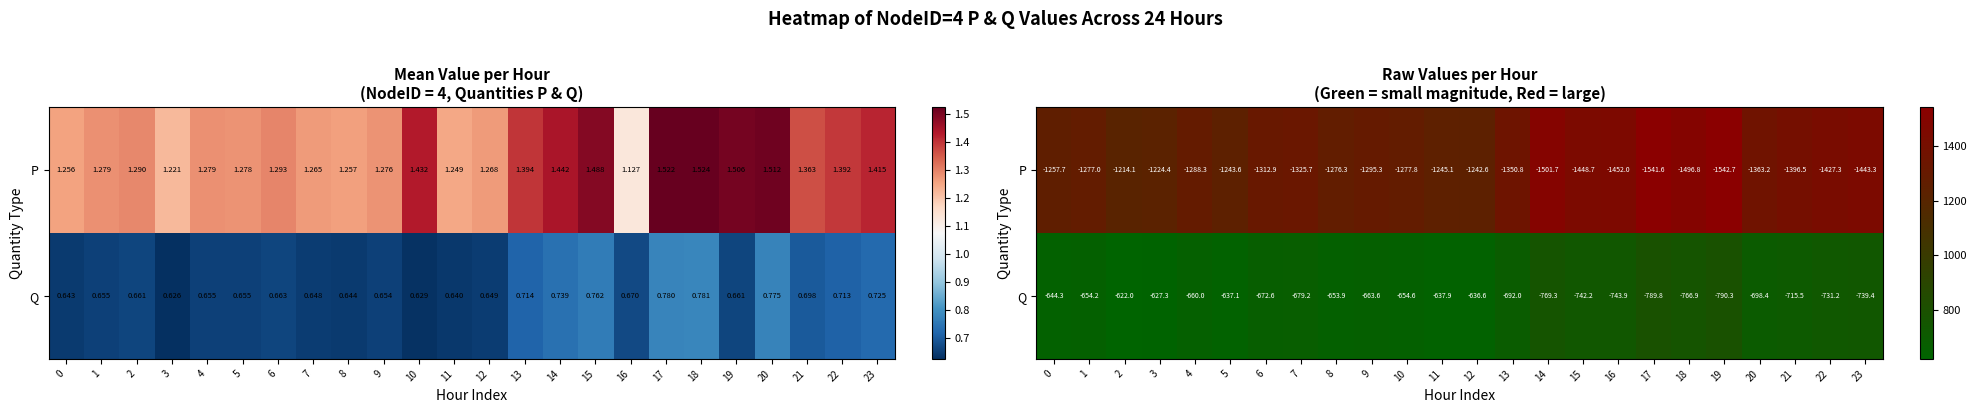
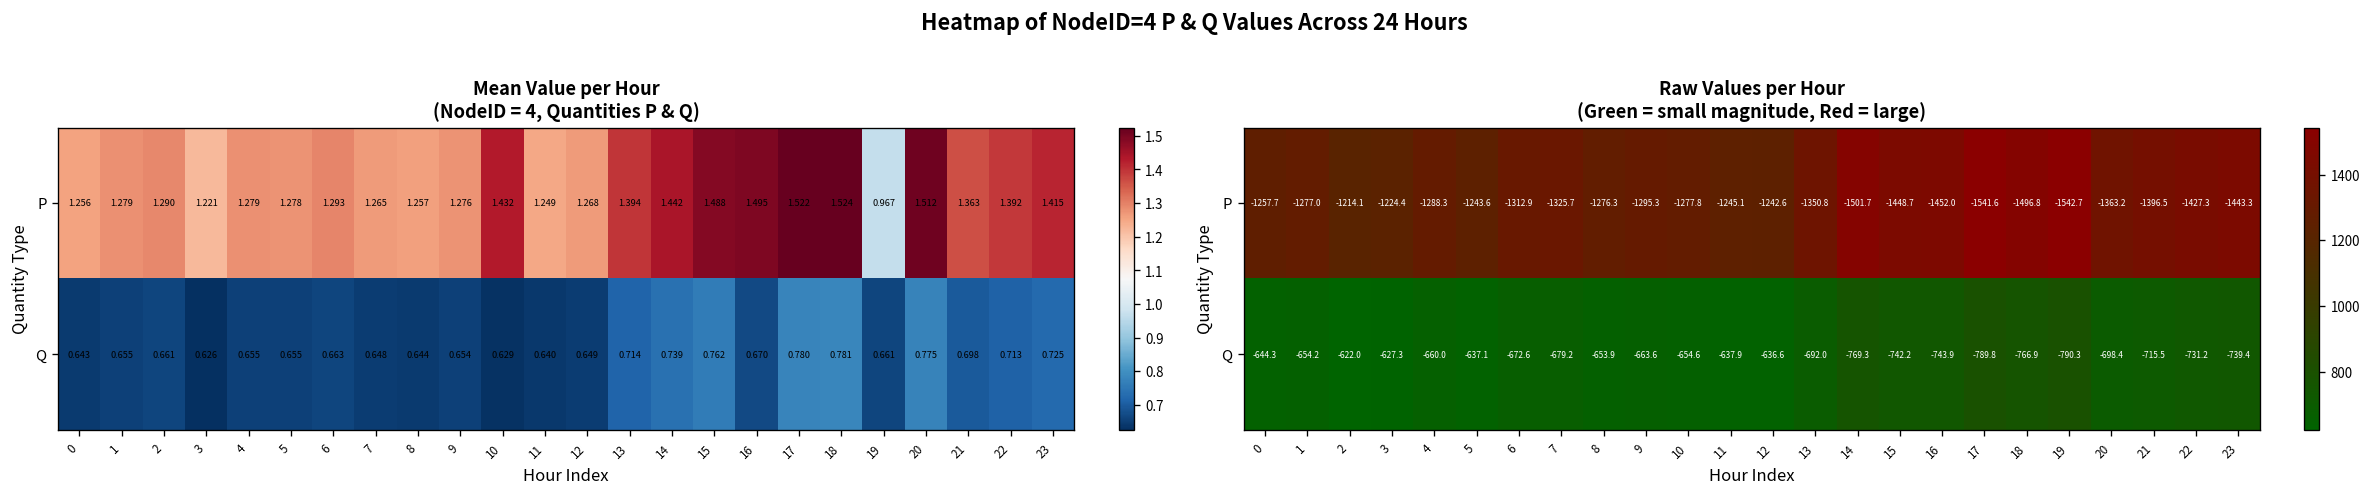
Mean Value per Hour (NodeID = 4, Quantities P & Q), P, 16: 1.127 -> 1.495
Mean Value per Hour (NodeID = 4, Quantities P & Q), P, 19: 1.506 -> 0.967
